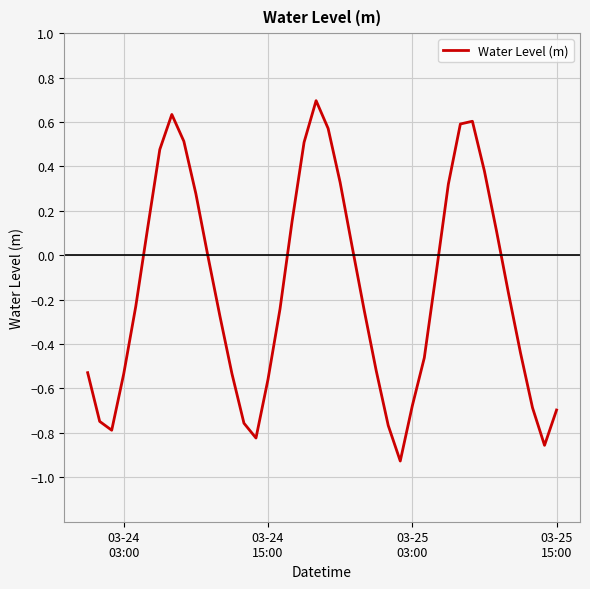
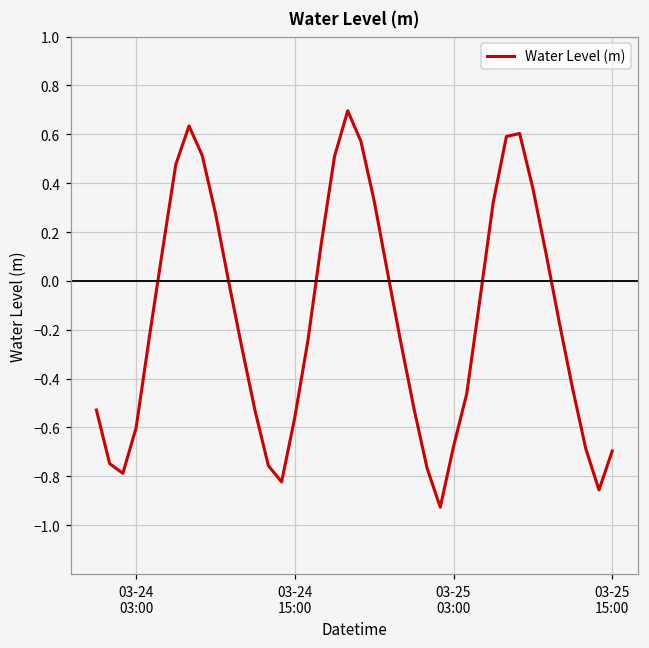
03-24 03:00: -0.53 -> -0.60
